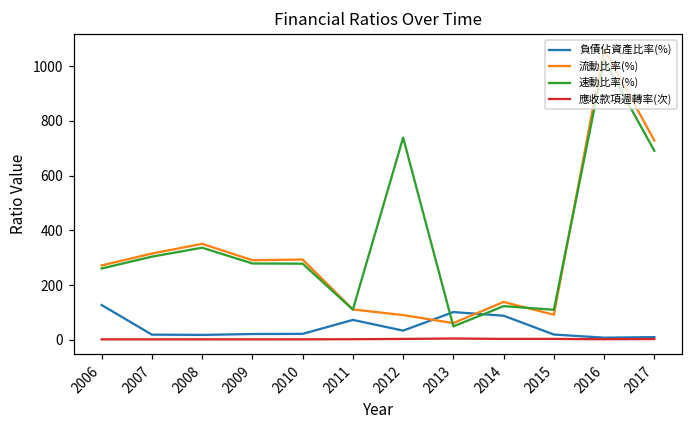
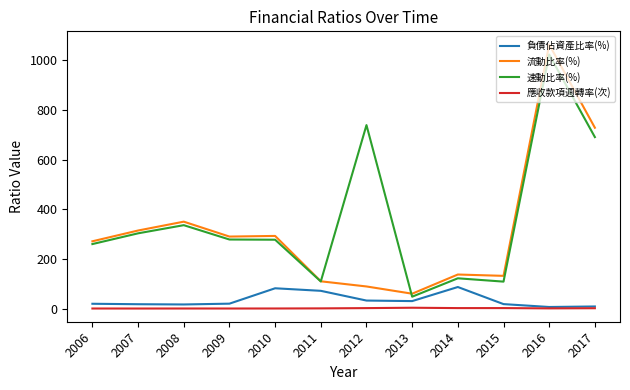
負債佔資產比率(%), 2006: 130 -> 20
負債佔資產比率(%), 2010: 20 -> 80
負債佔資產比率(%), 2013: 100 -> 30
流動比率(%), 2015: 90 -> 130
